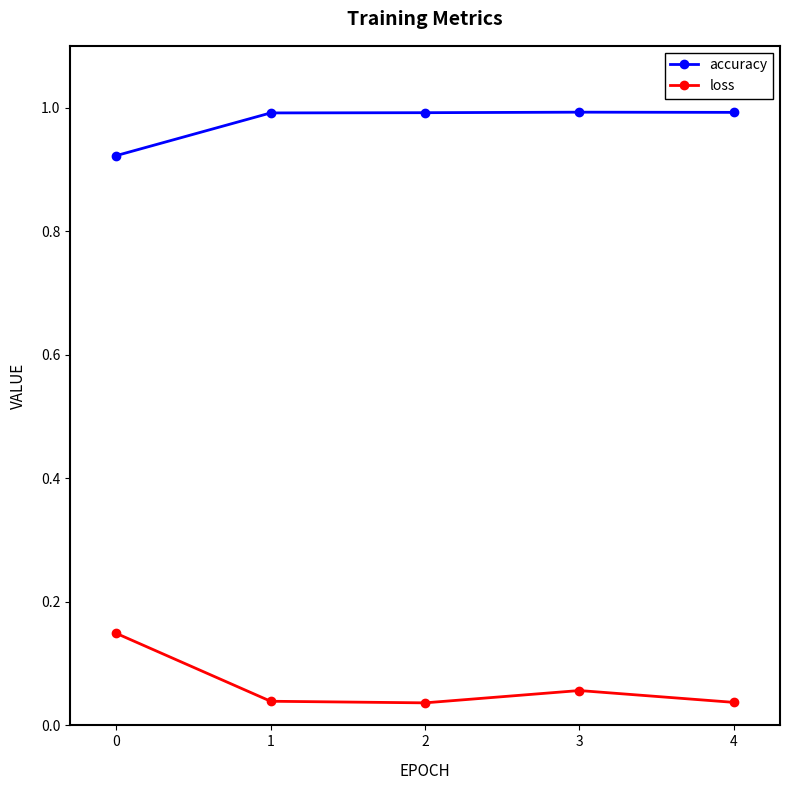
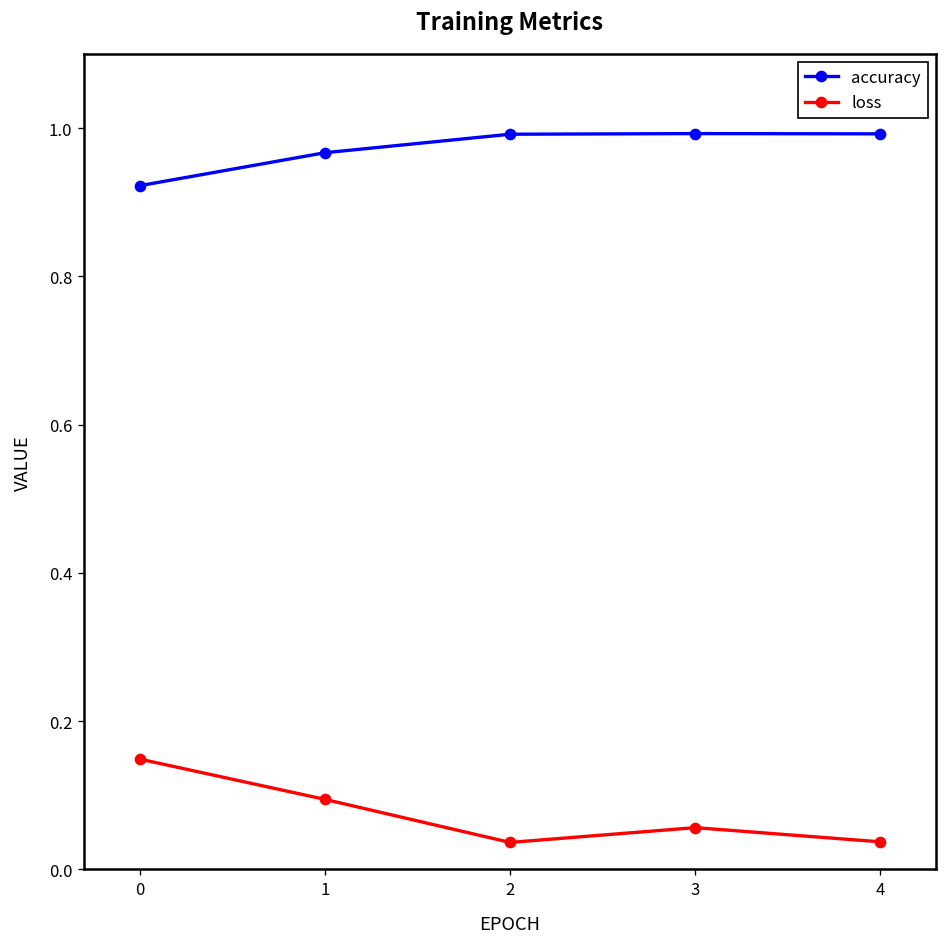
accuracy, 1: 0.99 -> 0.97
loss, 1: 0.04 -> 0.09
